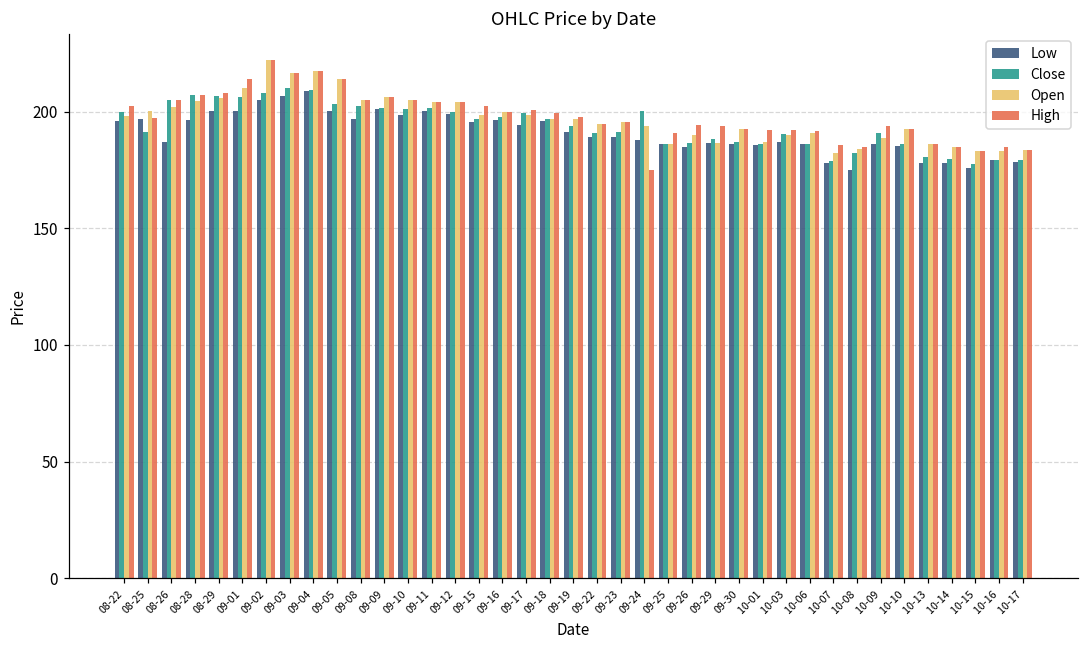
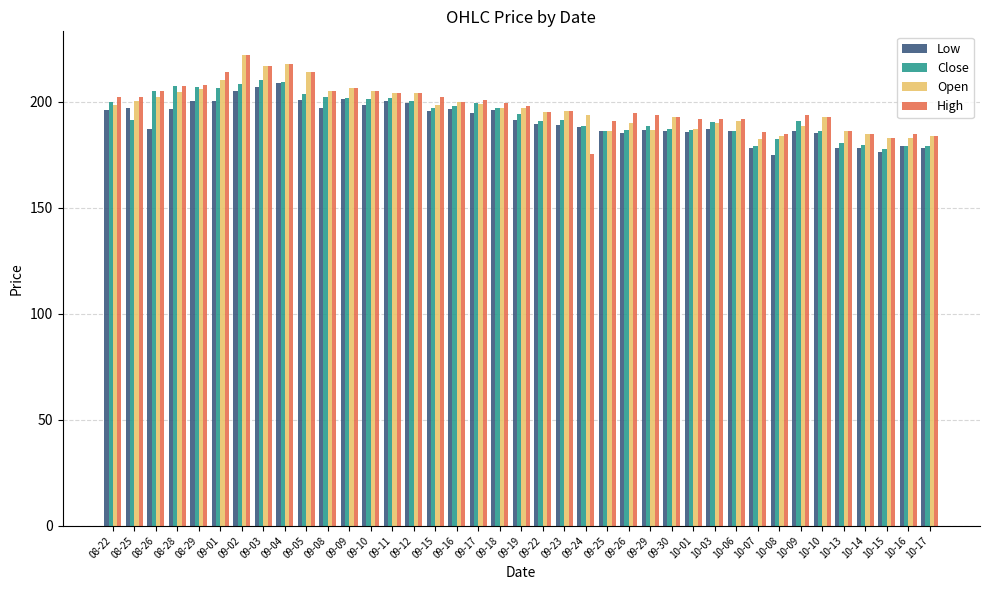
High, 08-25: 197 -> 202
Close, 09-24: 200 -> 188
